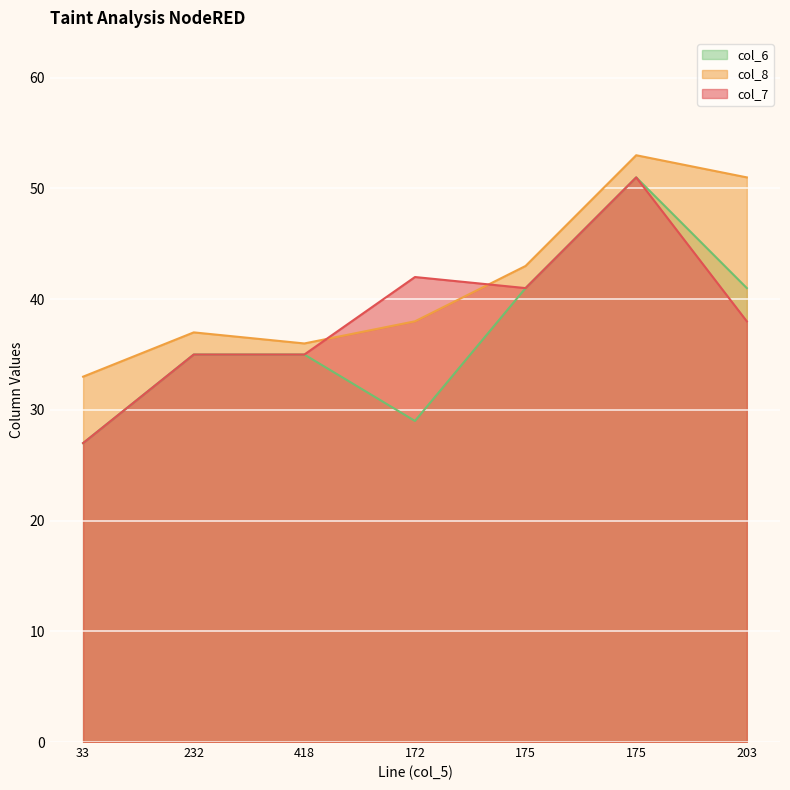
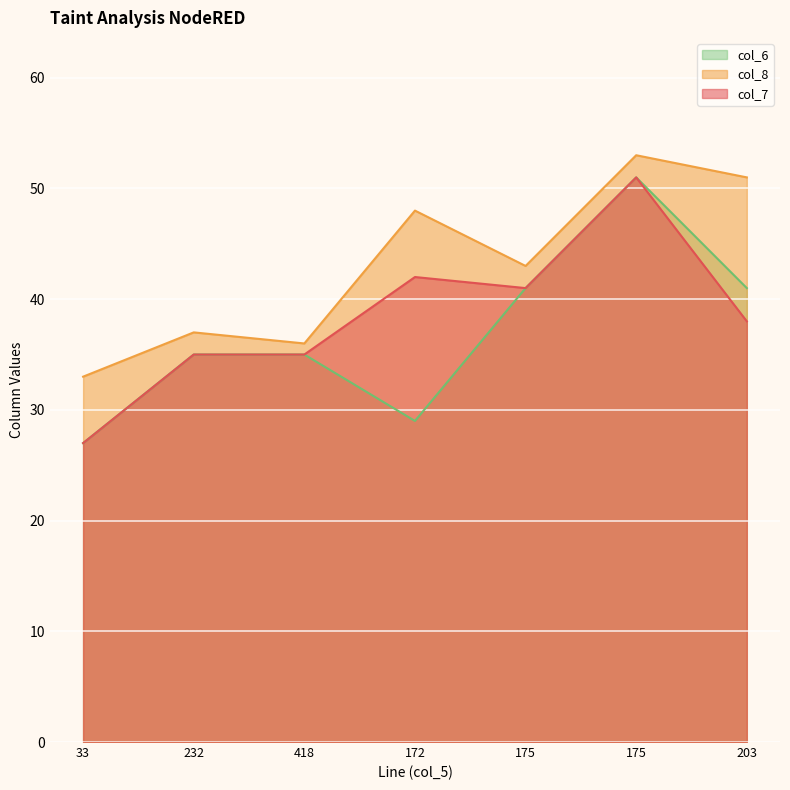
col_8, 172: 38 -> 48
